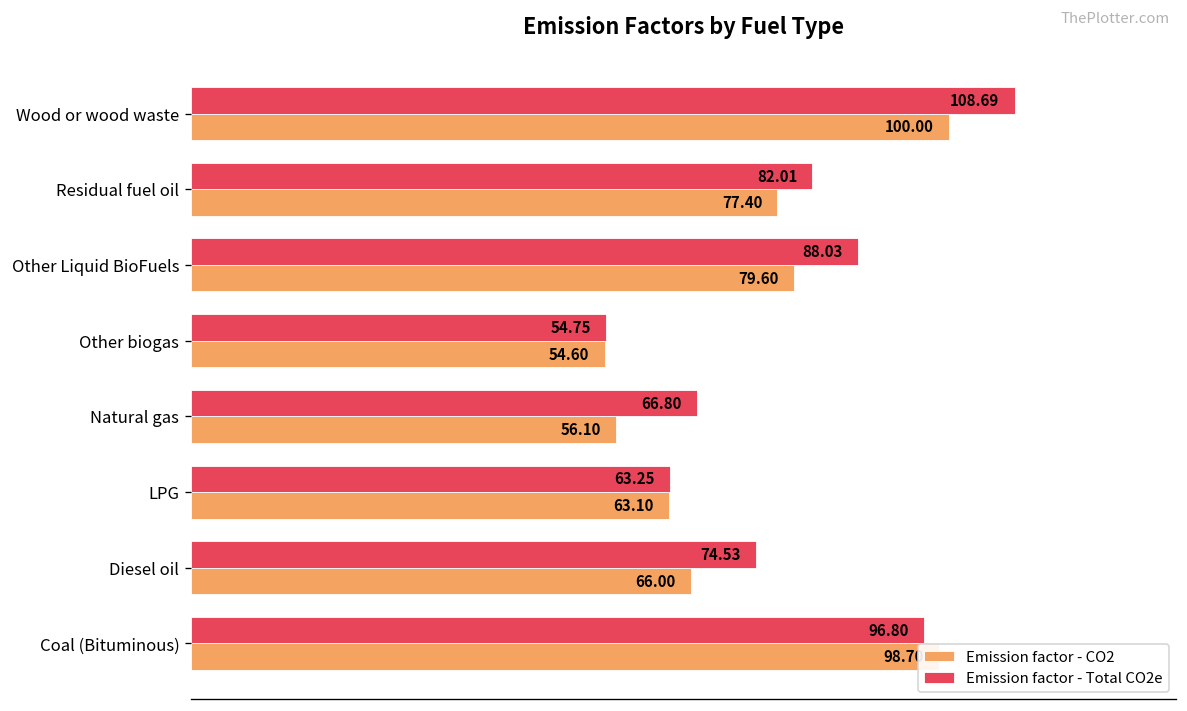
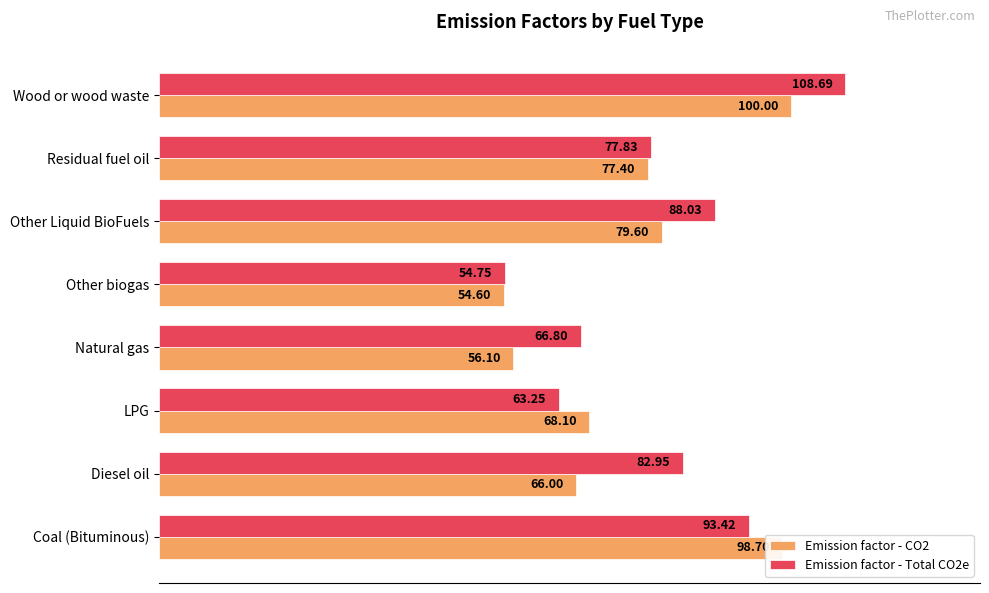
Emission factor - Total CO2e, Residual fuel oil: 82.01 -> 77.83
Emission factor - CO2, LPG: 63.10 -> 68.10
Emission factor - Total CO2e, Diesel oil: 74.53 -> 82.95
Emission factor - Total CO2e, Coal (Bituminous): 96.80 -> 93.42
